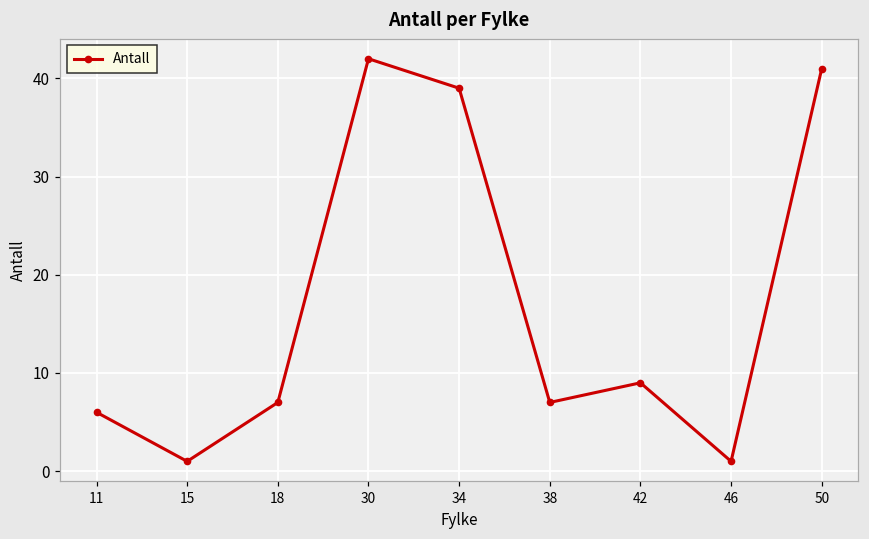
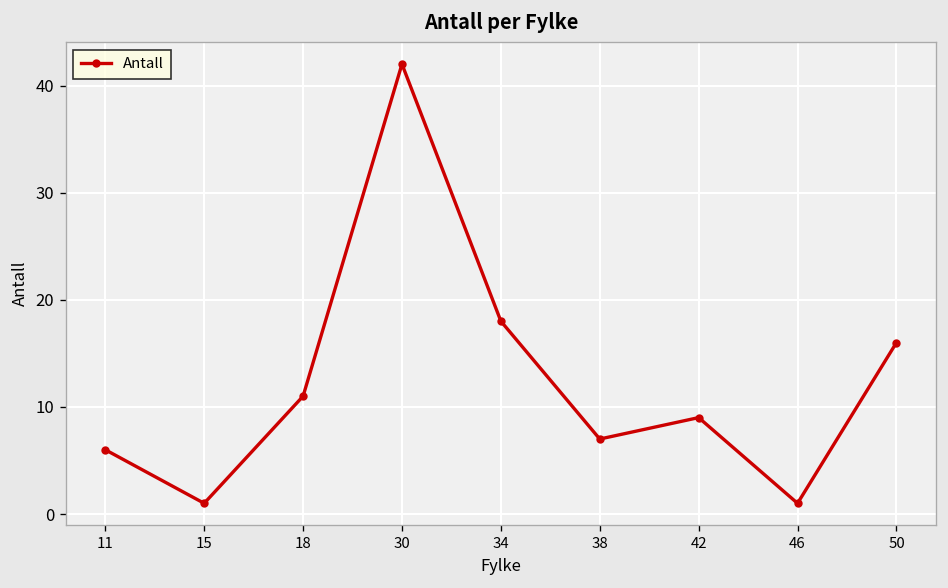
18: 7 -> 11
34: 39 -> 18
50: 41 -> 16
